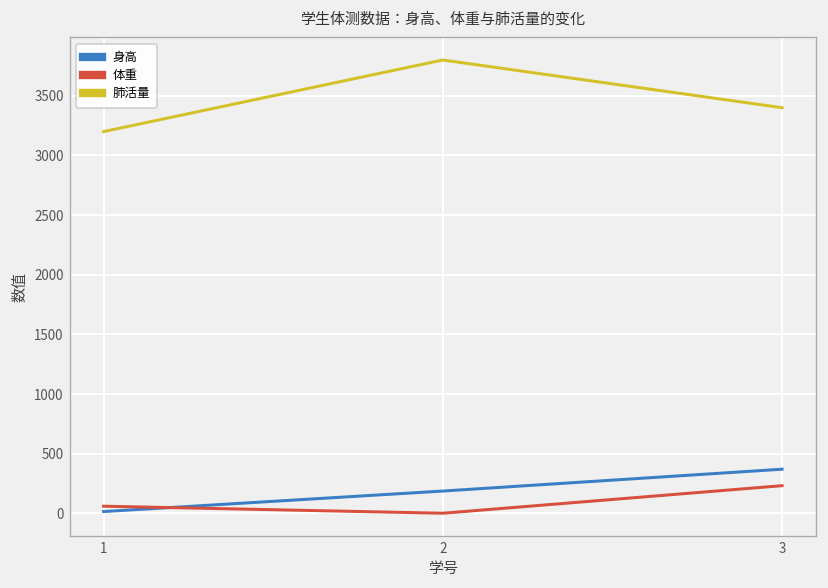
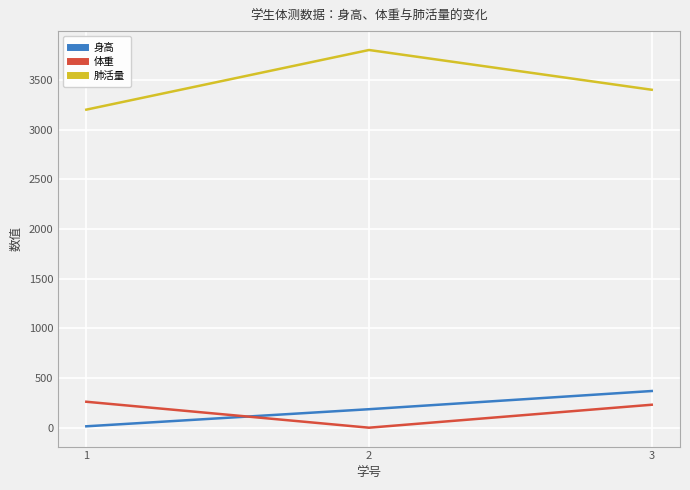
体重, 1: 100 -> 300
